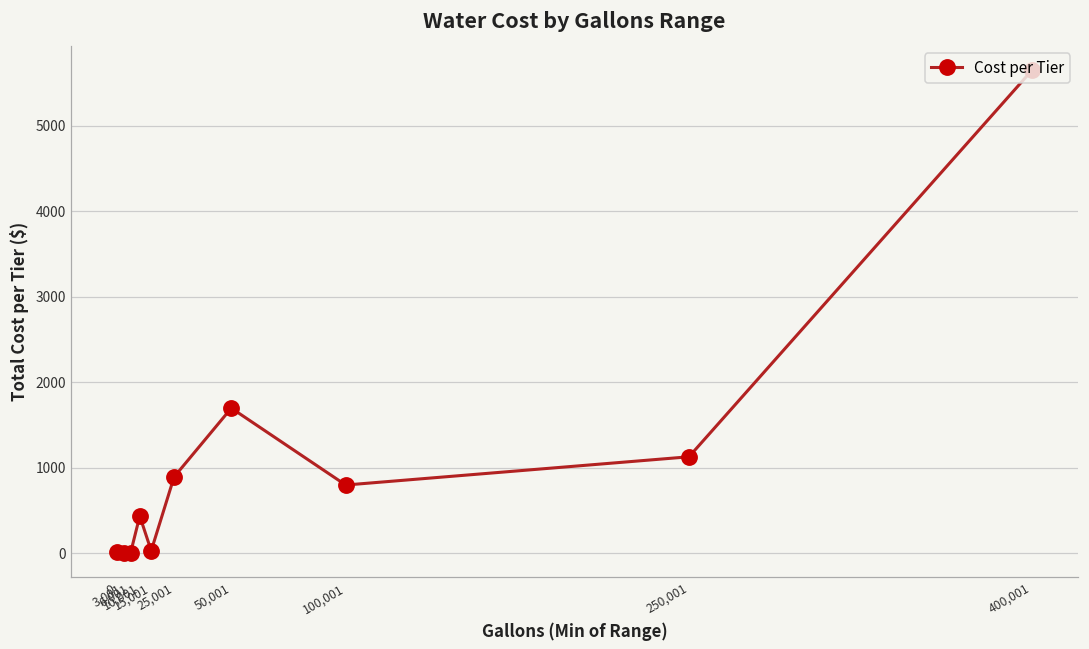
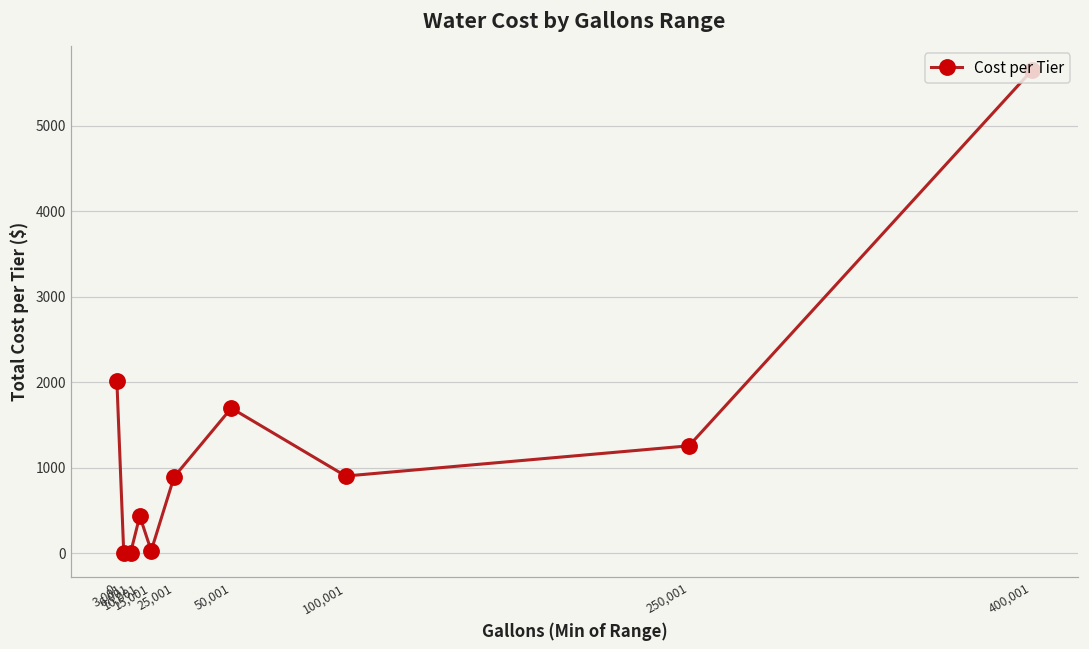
0: 0 -> 2000
100,001: 800 -> 900
250,001: 1100 -> 1300
